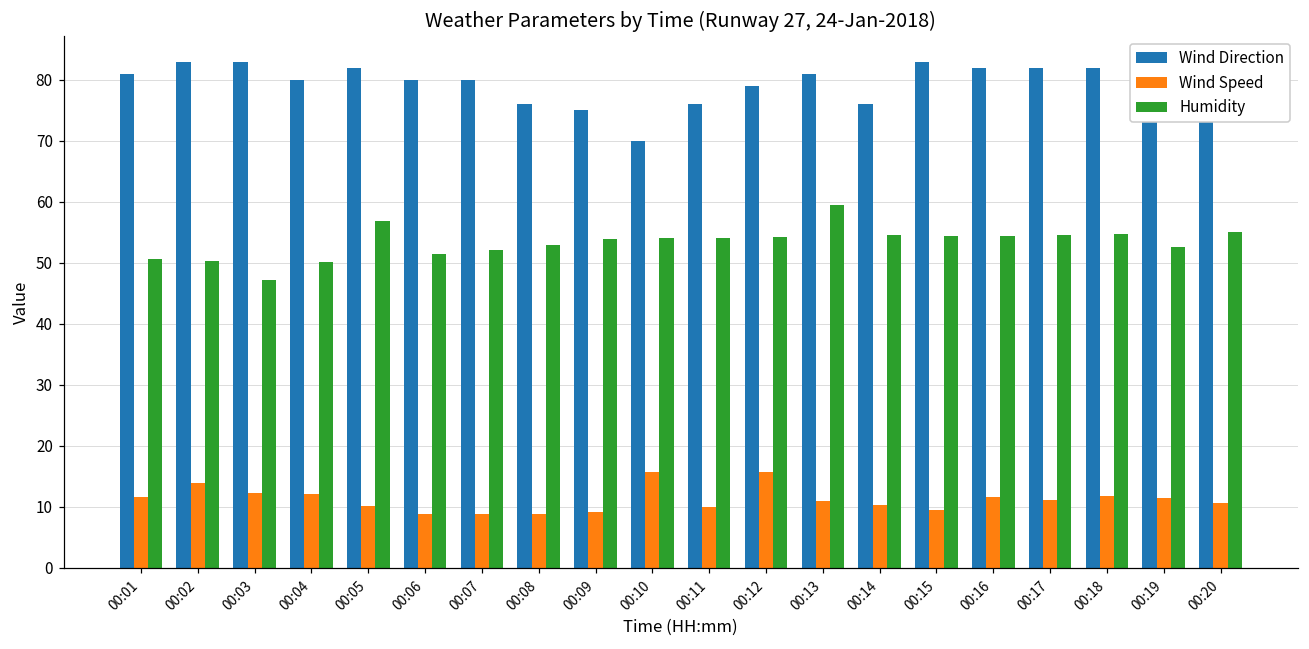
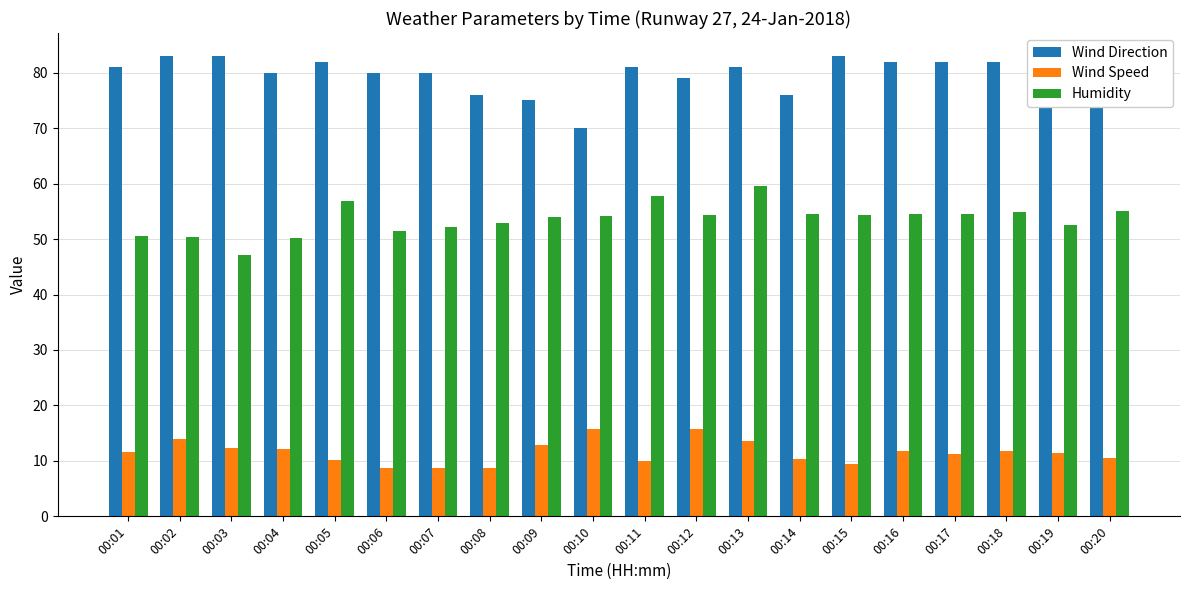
Wind Speed, 00:09: 9 -> 13
Wind Direction, 00:11: 76 -> 81
Humidity, 00:11: 54 -> 58
Wind Speed, 00:13: 11 -> 14
